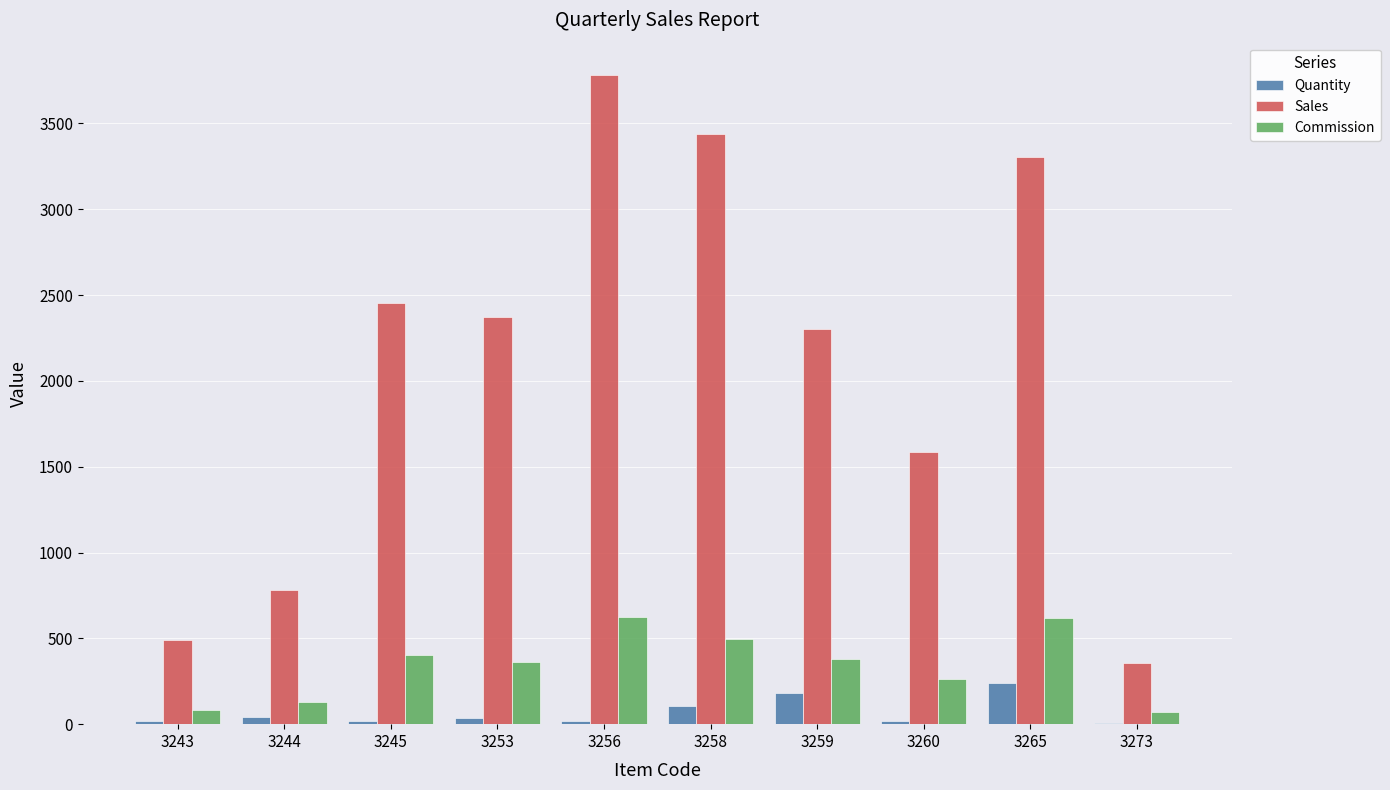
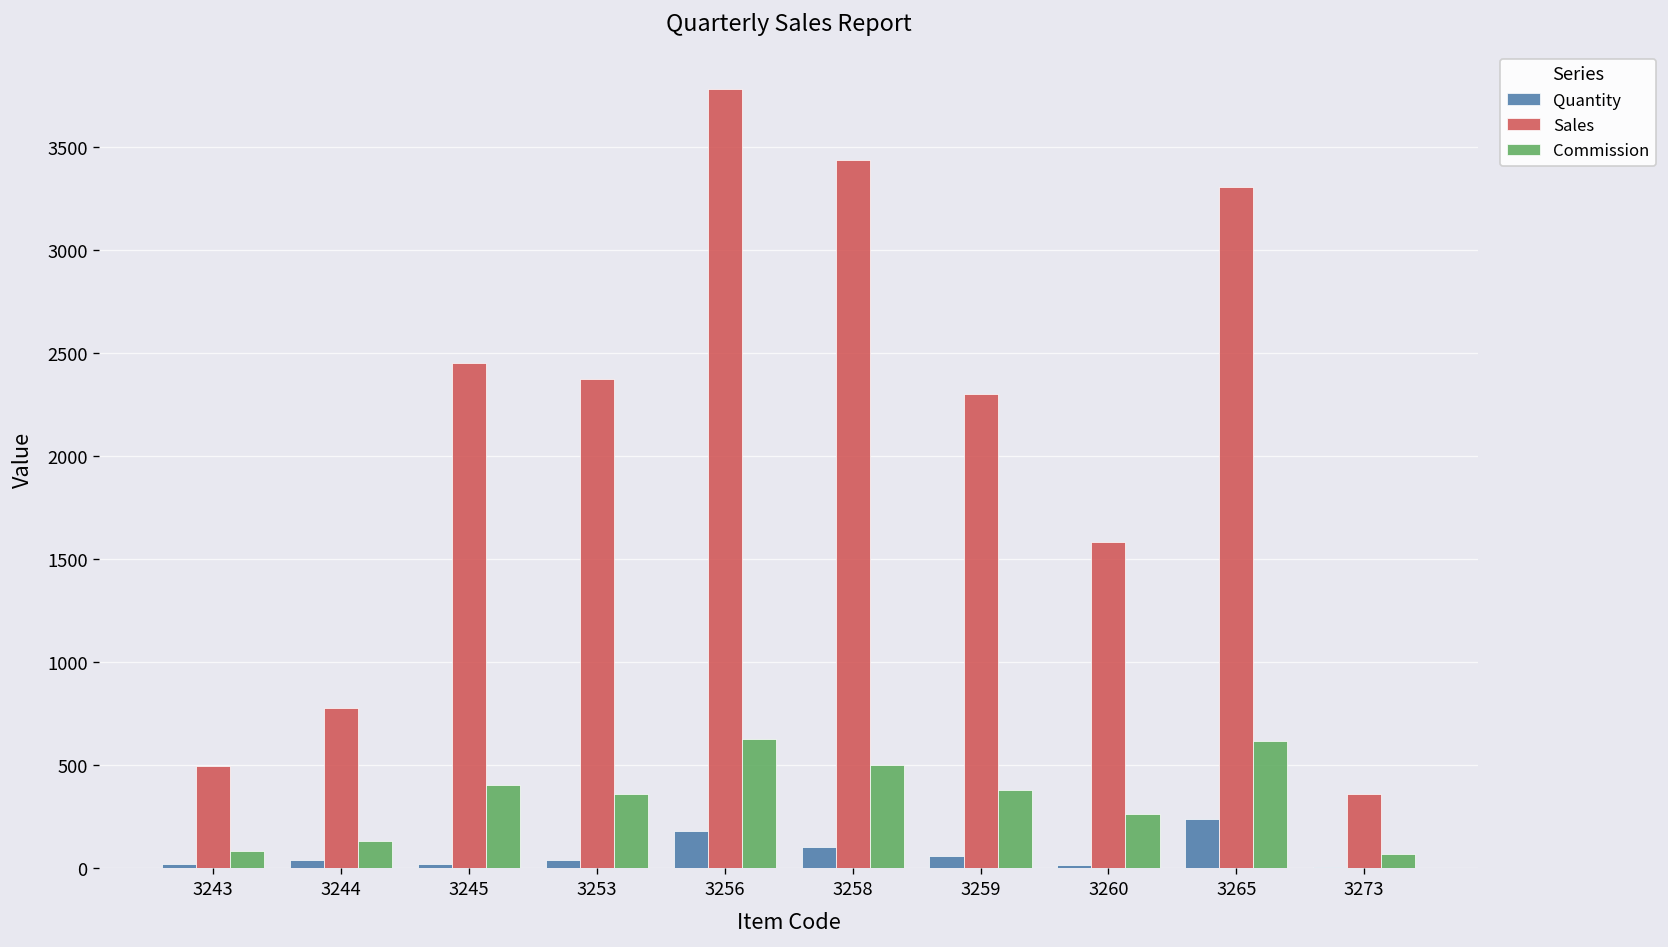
Quantity, 3256: 20 -> 180
Quantity, 3259: 180 -> 60
